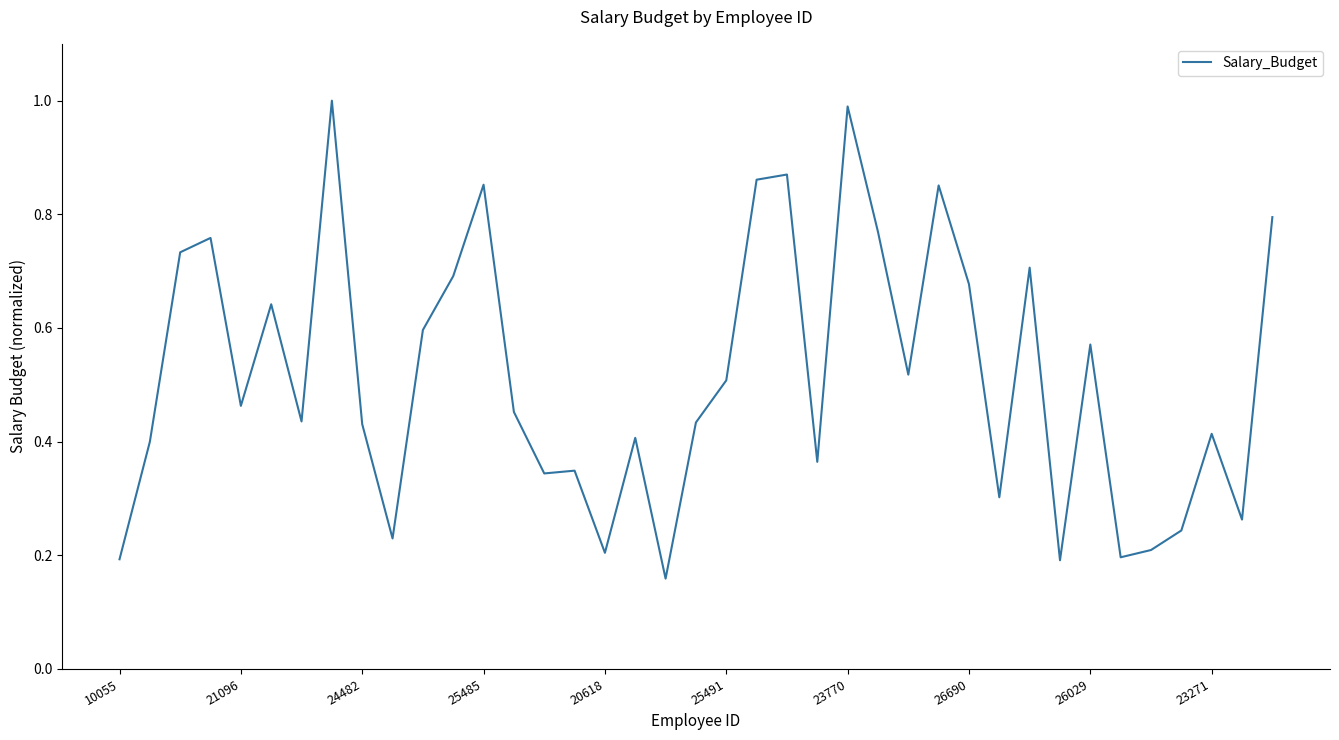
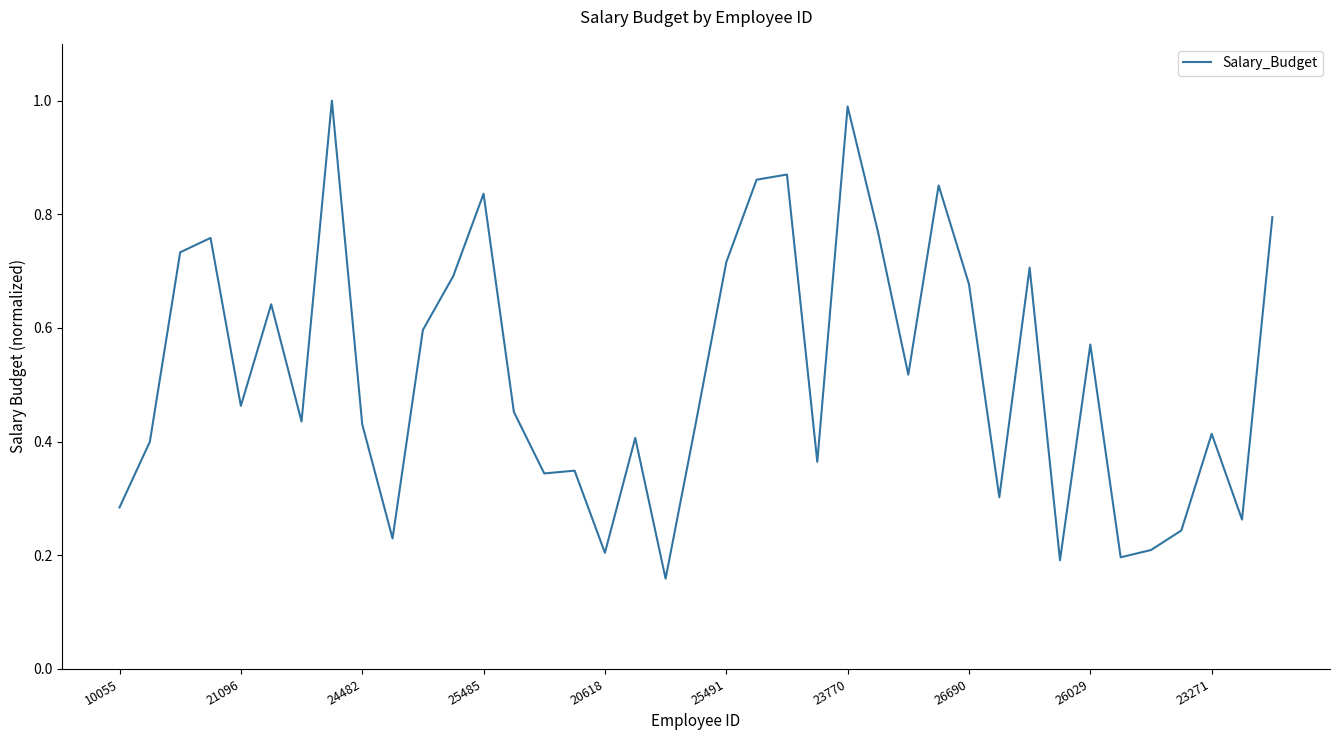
10055: 0.19 -> 0.28
25485: 0.85 -> 0.84
25491: 0.51 -> 0.72
